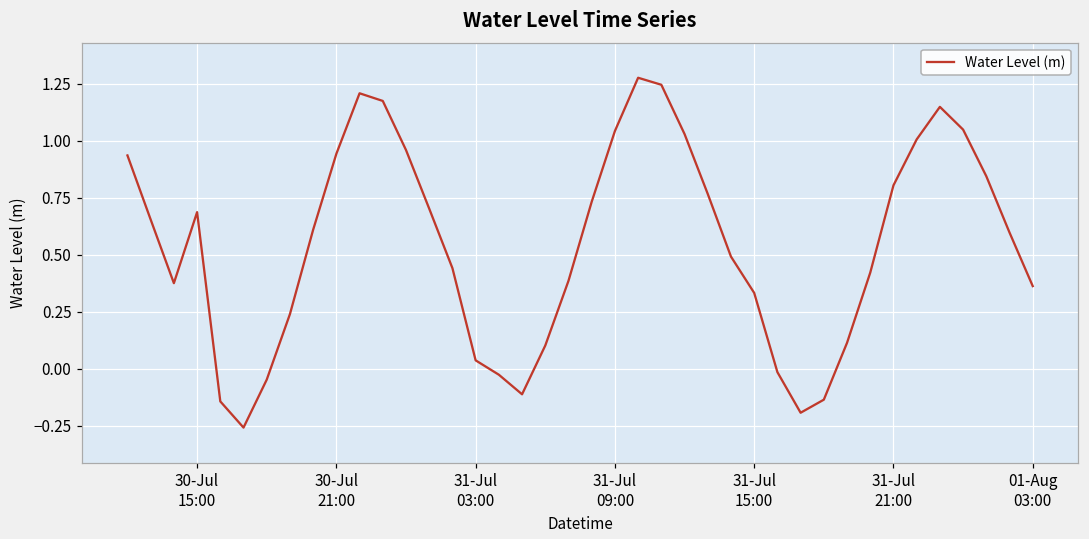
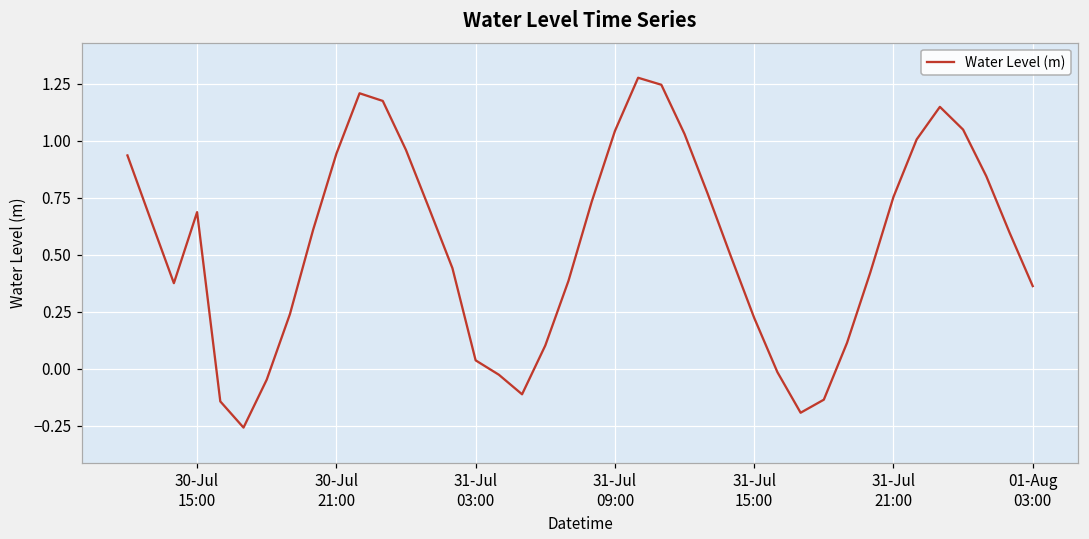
31-Jul 15:00: 0.33 -> 0.22
31-Jul 21:00: 0.80 -> 0.75
